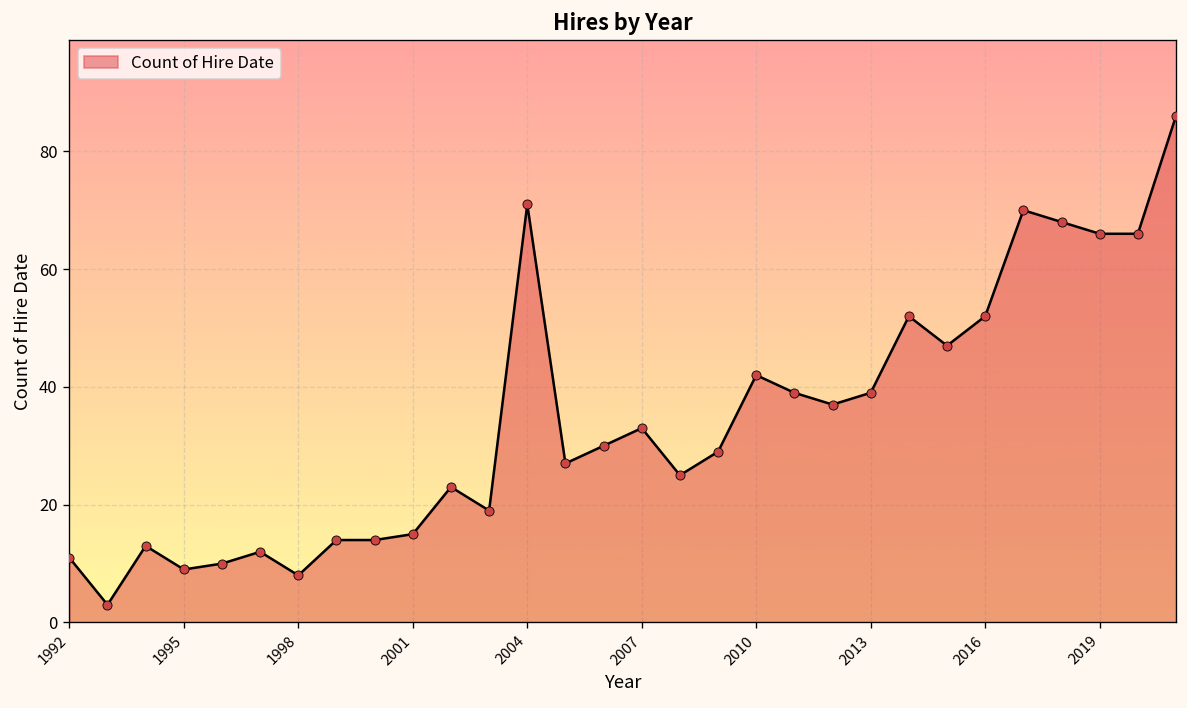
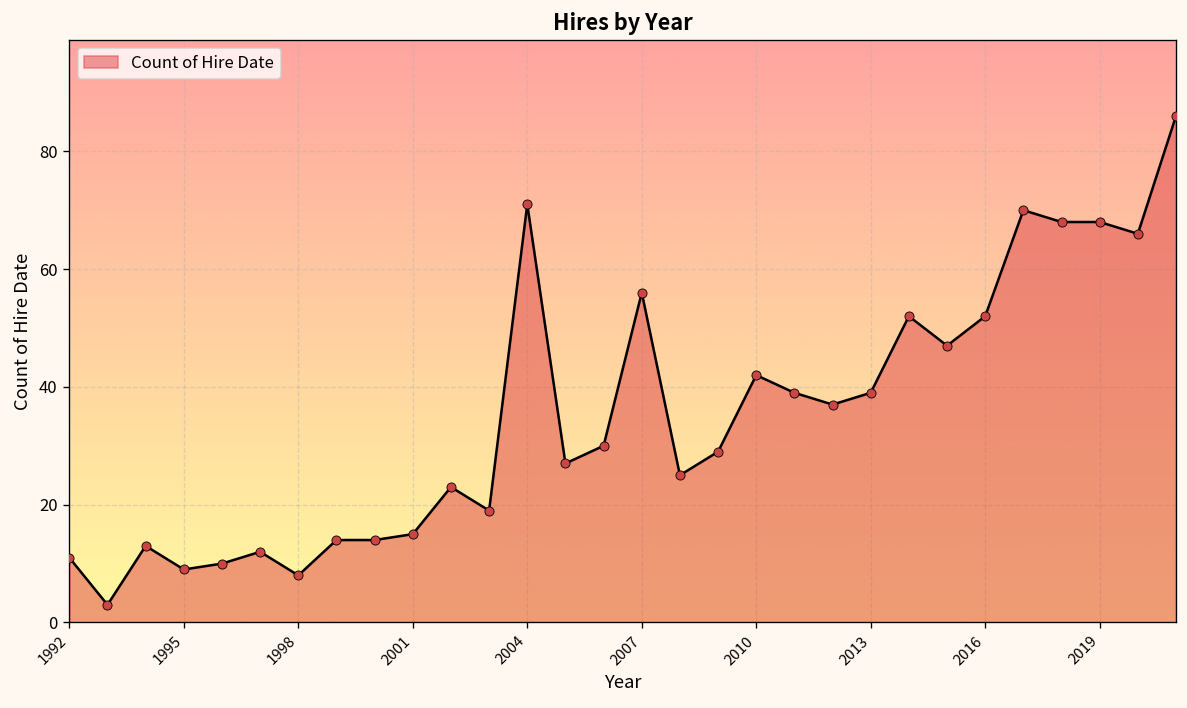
2007: 33 -> 56
2019: 66 -> 68
